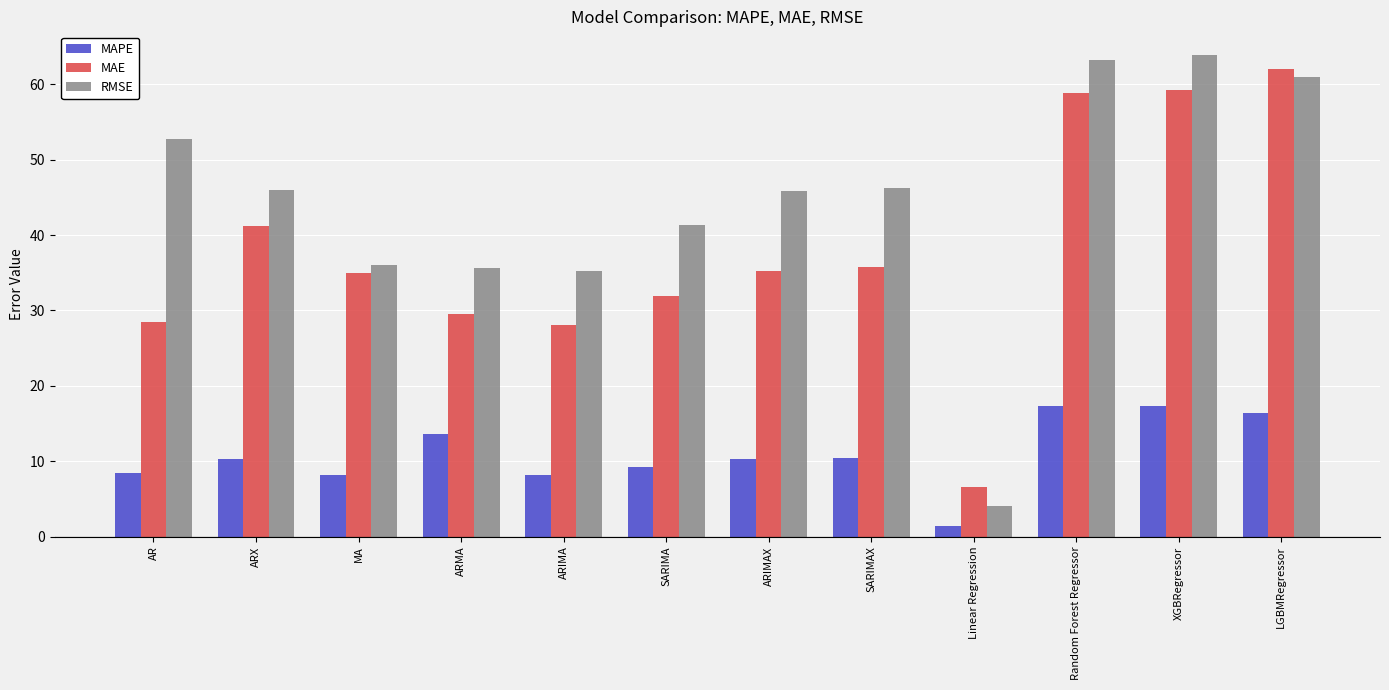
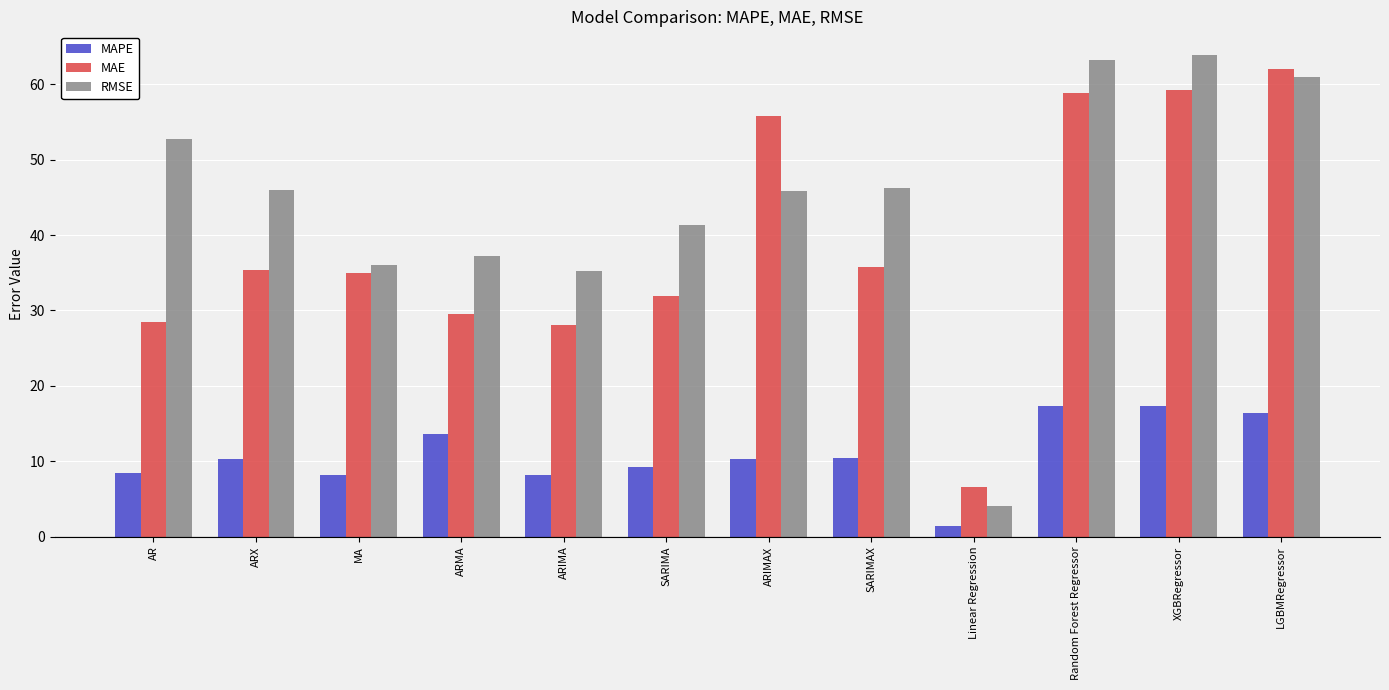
MAE, ARX: 41 -> 35
RMSE, ARMA: 36 -> 37
MAE, ARIMAX: 35 -> 56
